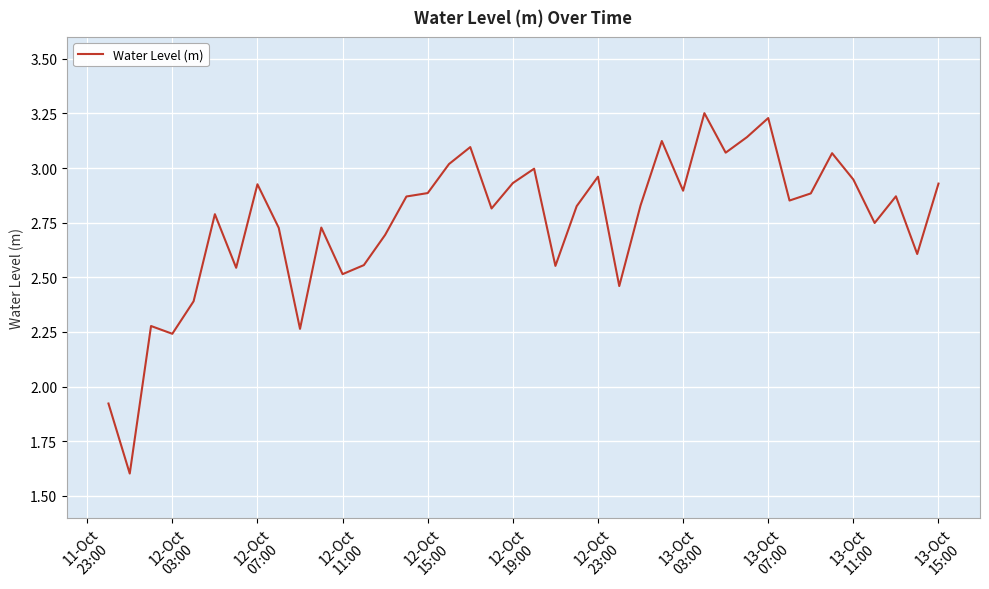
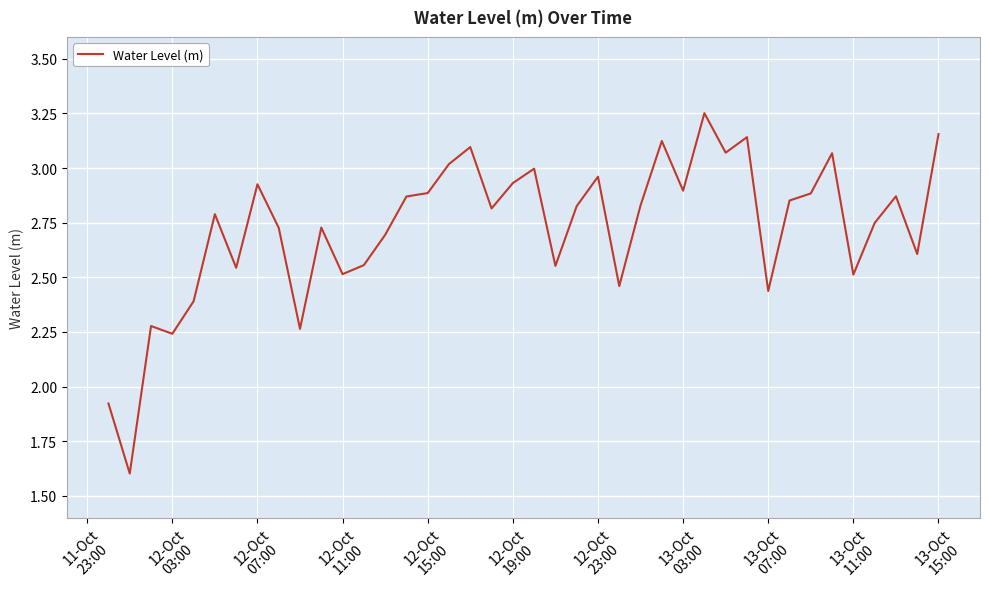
13-Oct 07:00: 3.23 -> 2.44
13-Oct 11:00: 2.95 -> 2.51
13-Oct 15:00: 2.93 -> 3.16
